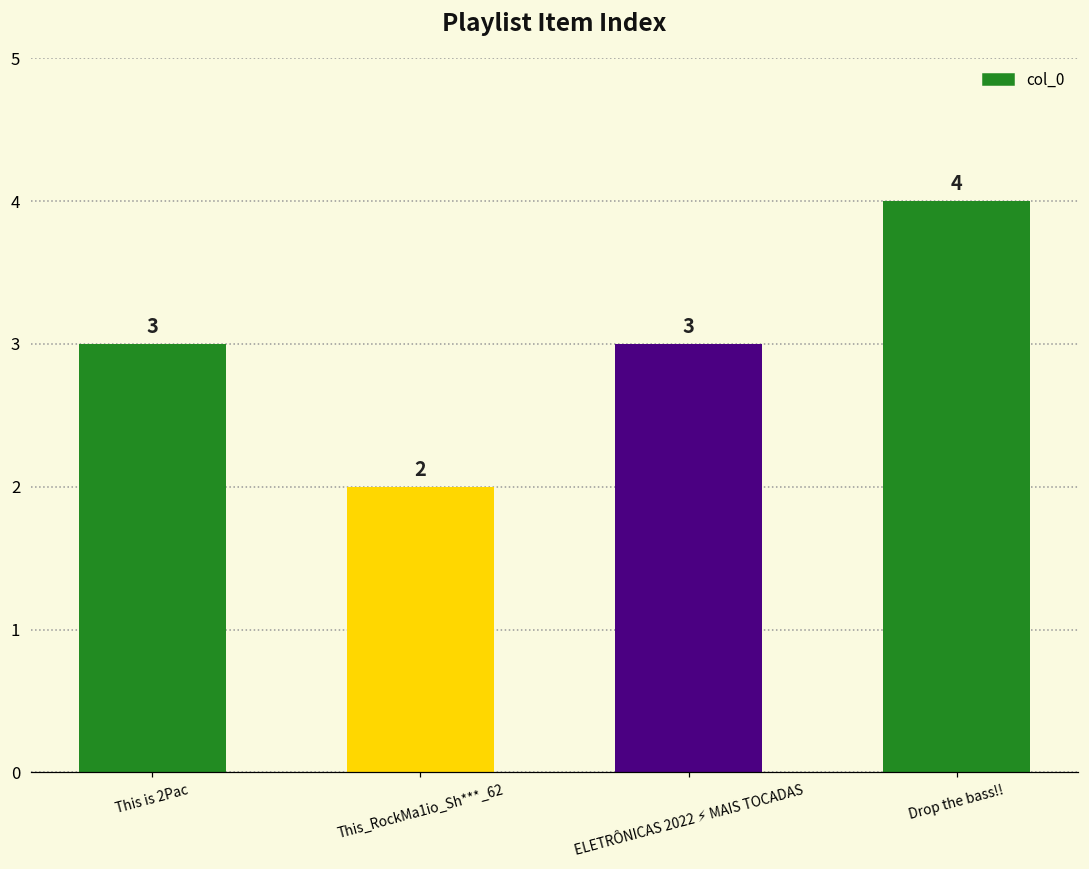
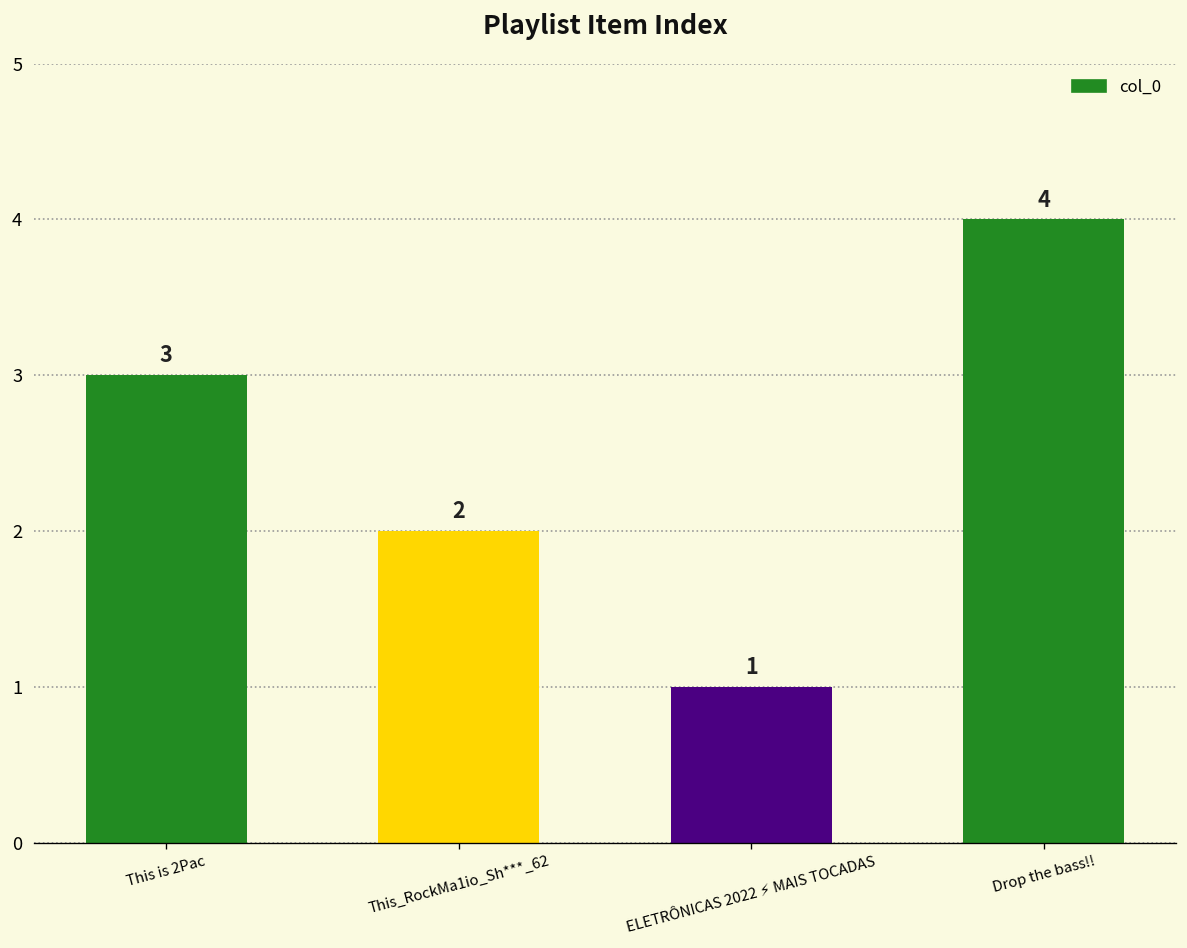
ELETRÔNICAS 2022 ⚡ MAIS TOCADAS: 3 -> 1
